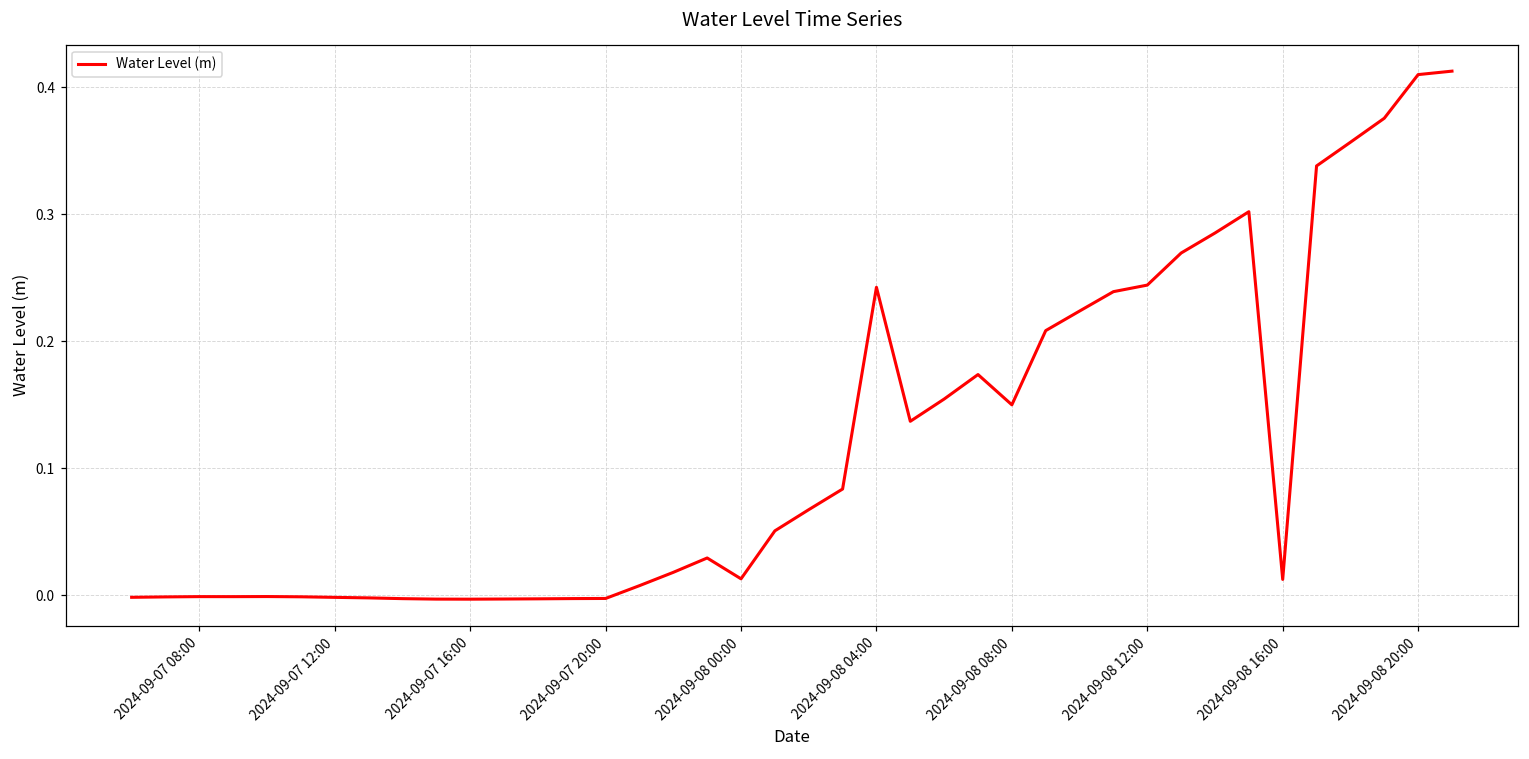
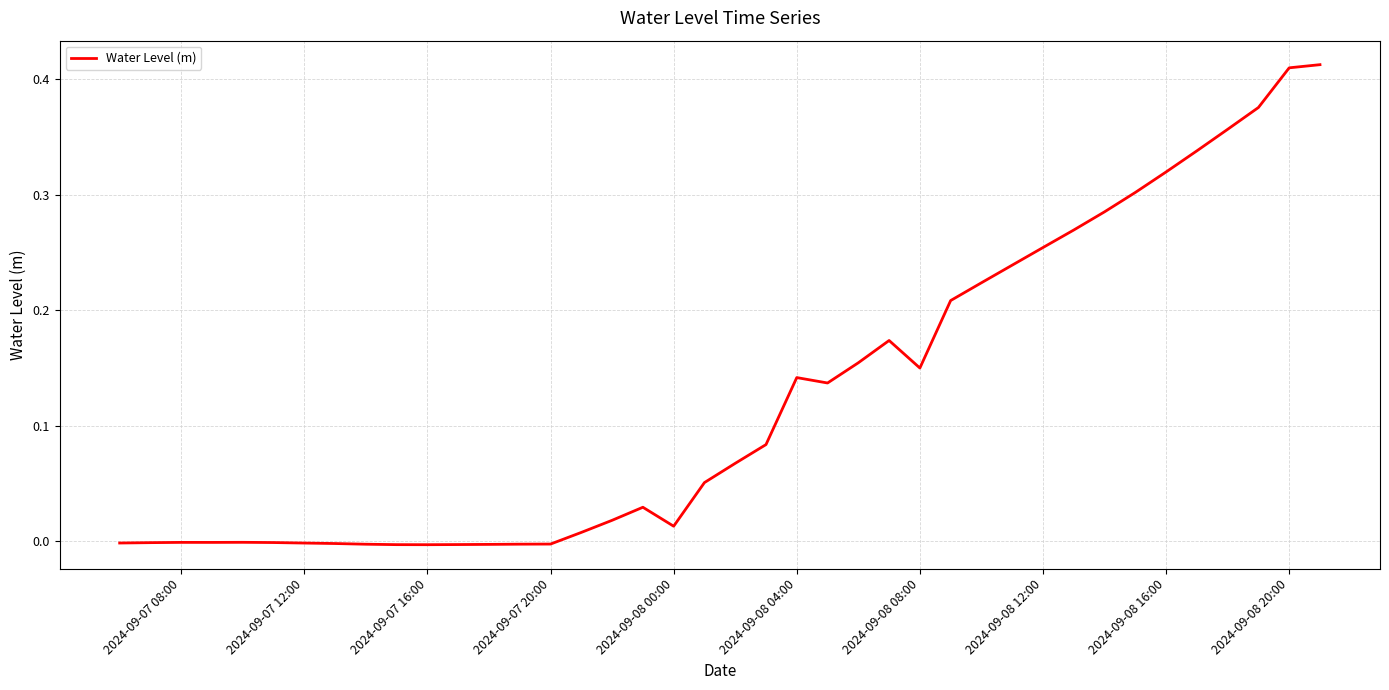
2024-09-08 04:00: 0.242 -> 0.142
2024-09-08 12:00: 0.244 -> 0.254
2024-09-08 16:00: 0.012 -> 0.320
